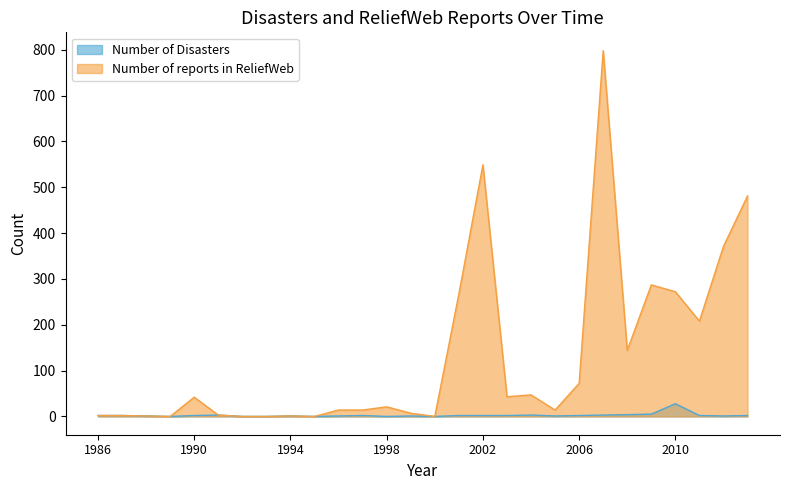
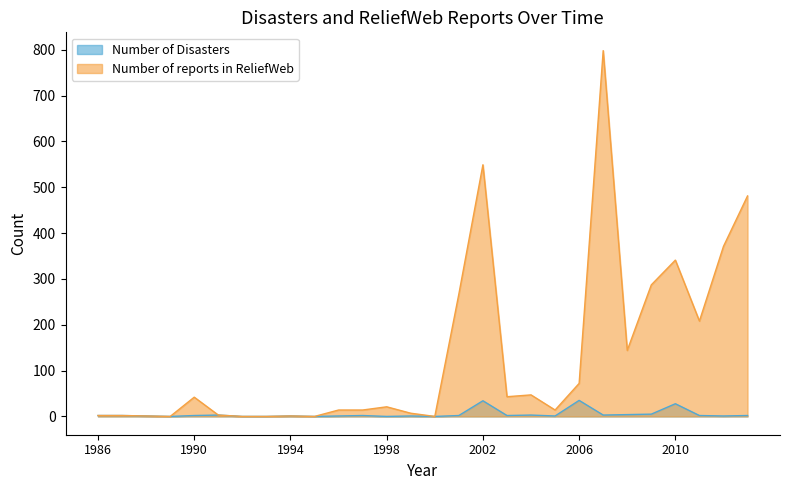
Number of Disasters, 2002: 0 -> 30
Number of Disasters, 2006: 0 -> 40
Number of reports in ReliefWeb, 2010: 270 -> 340
